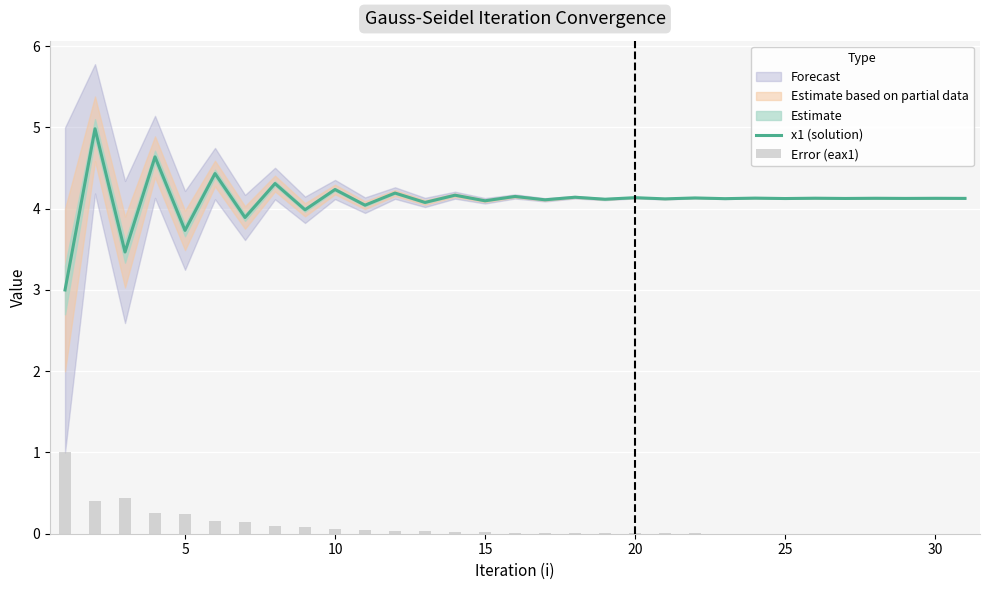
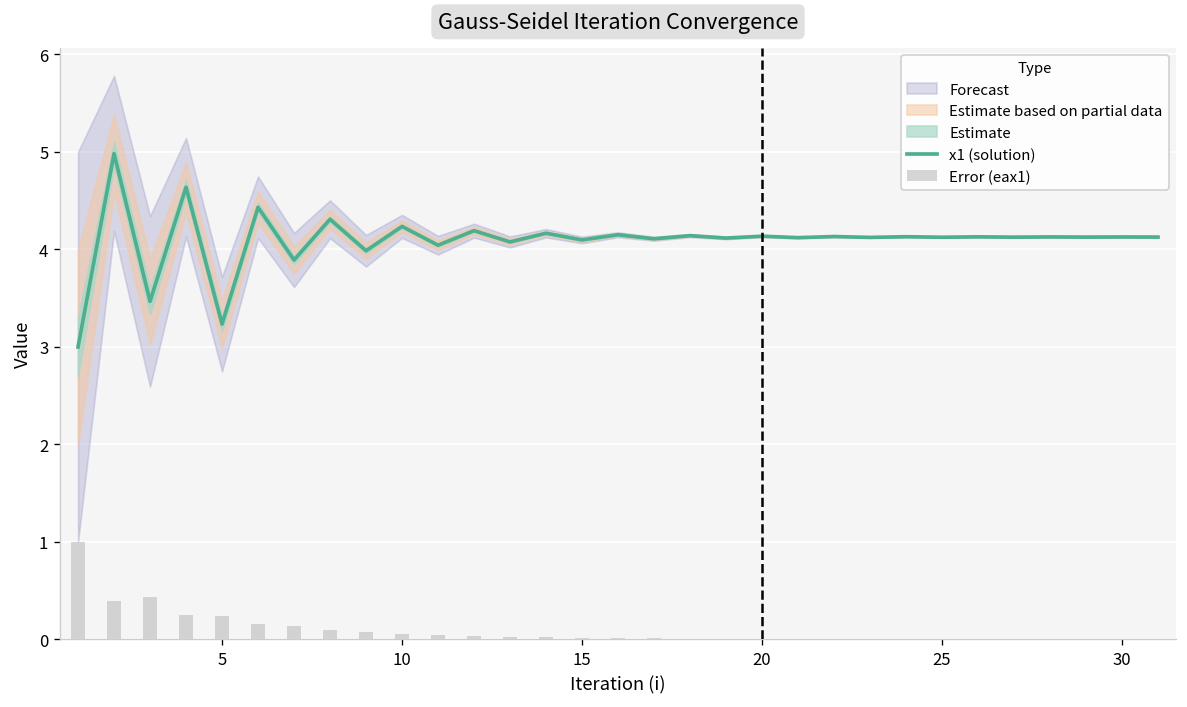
x1 (solution), 5: 3.7 -> 3.2
